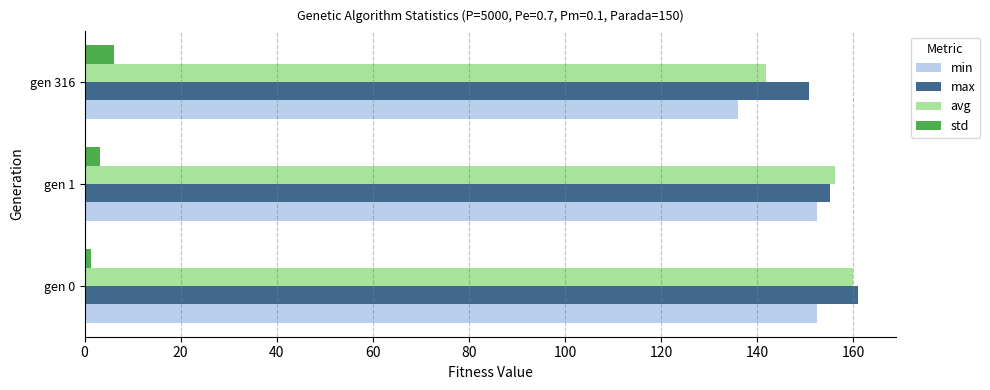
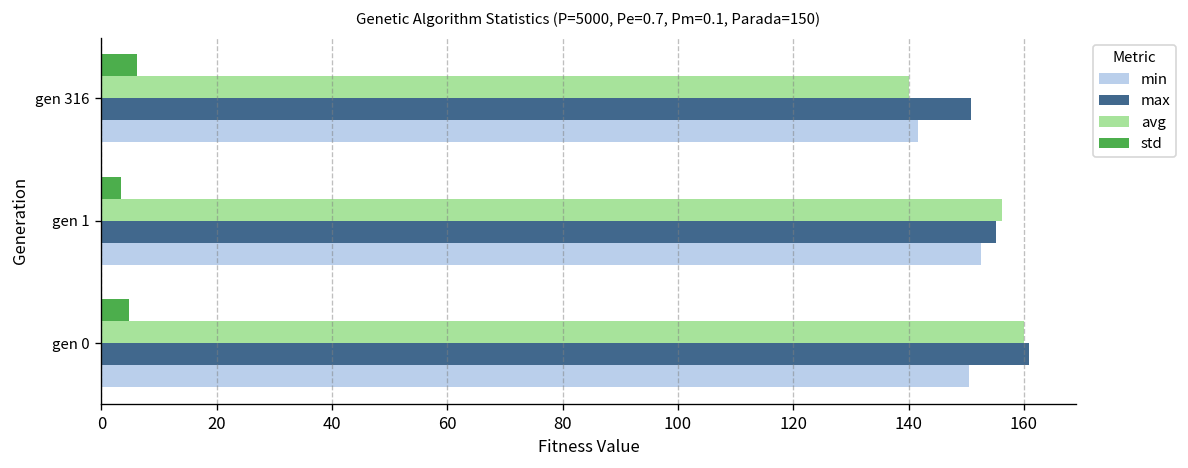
avg, gen 316: 142 -> 140
min, gen 316: 136 -> 142
std, gen 0: 1 -> 5
min, gen 0: 152 -> 150
